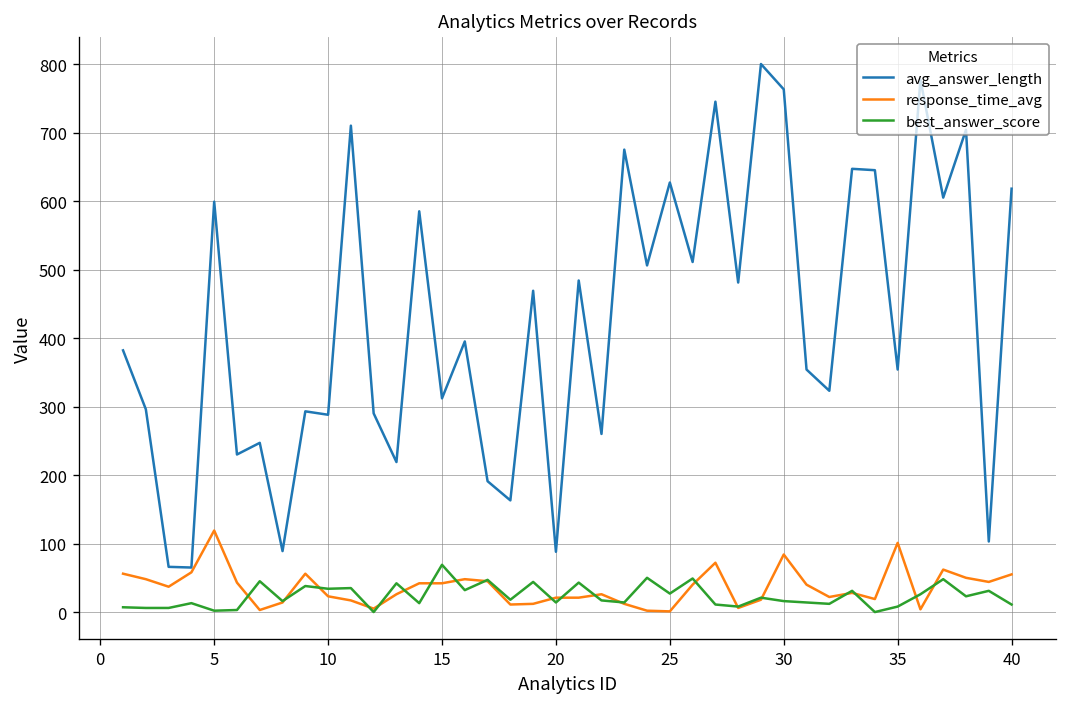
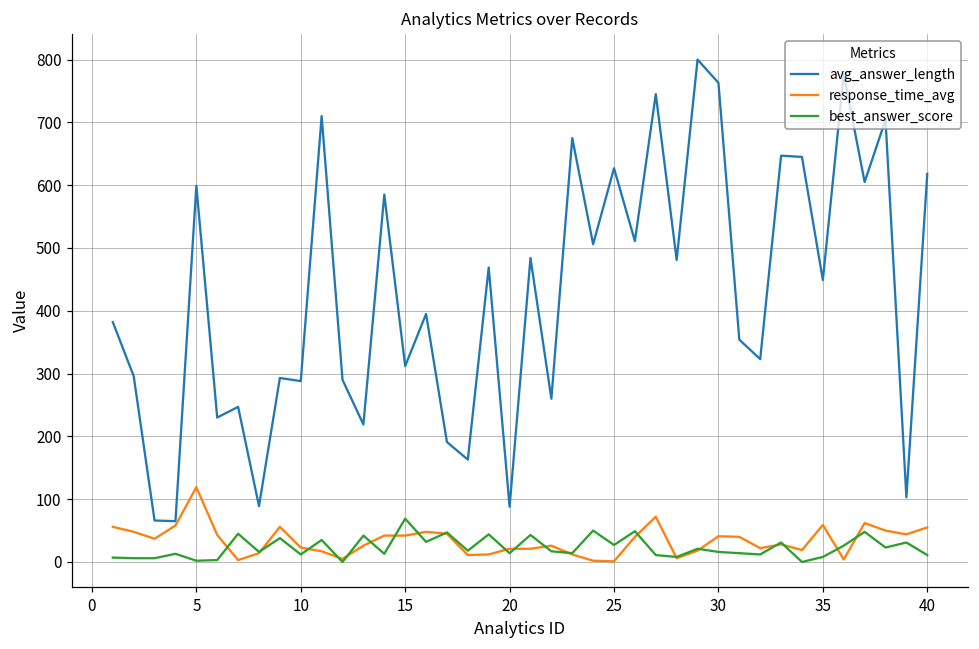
best_answer_score, 10: 30 -> 10
response_time_avg, 30: 80 -> 40
avg_answer_length, 35: 350 -> 450
response_time_avg, 35: 100 -> 60
